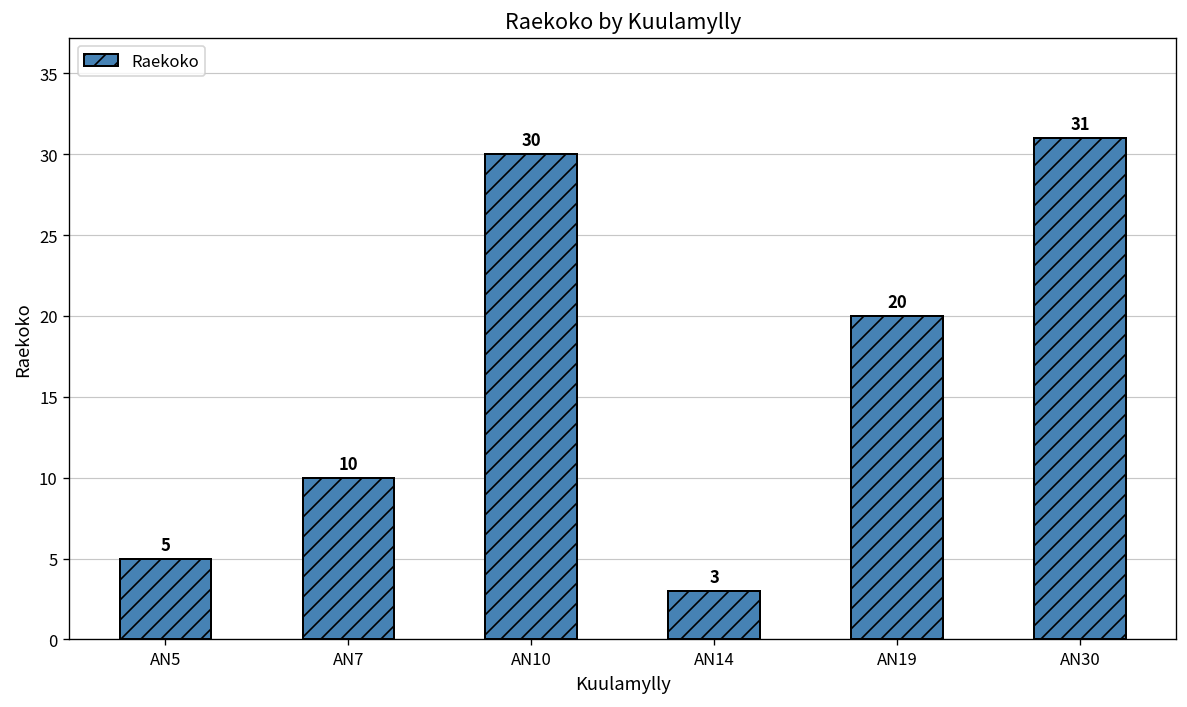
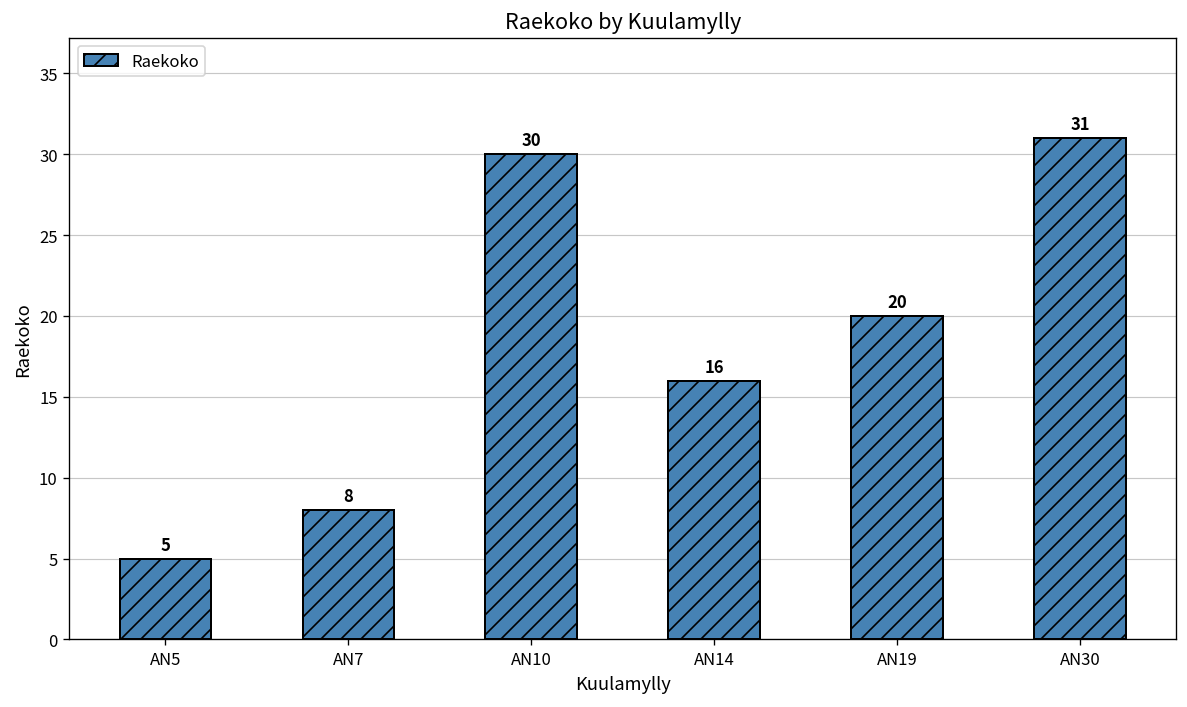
AN7: 10 -> 8
AN14: 3 -> 16
